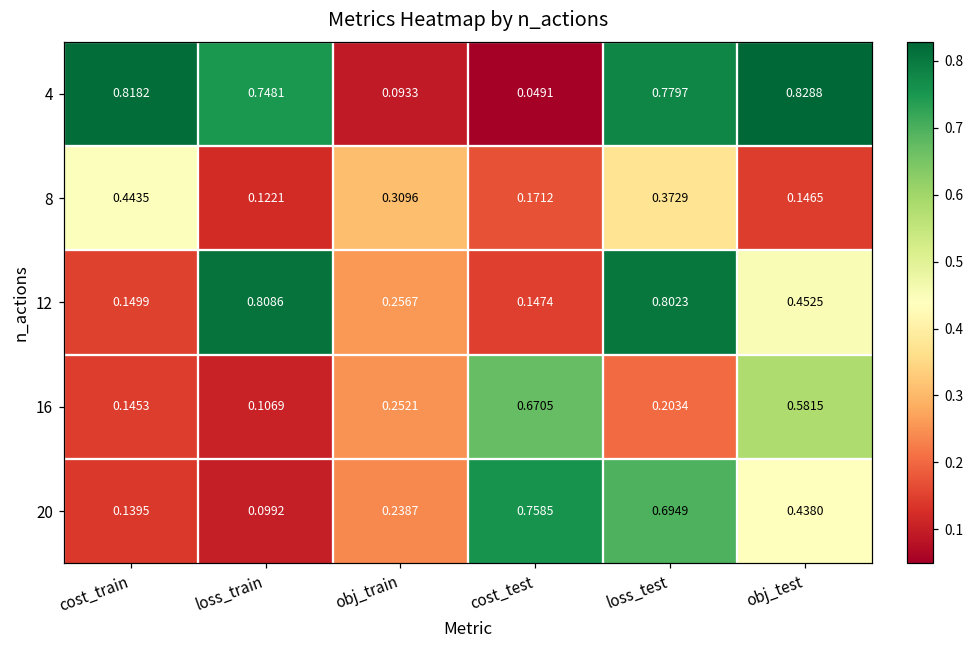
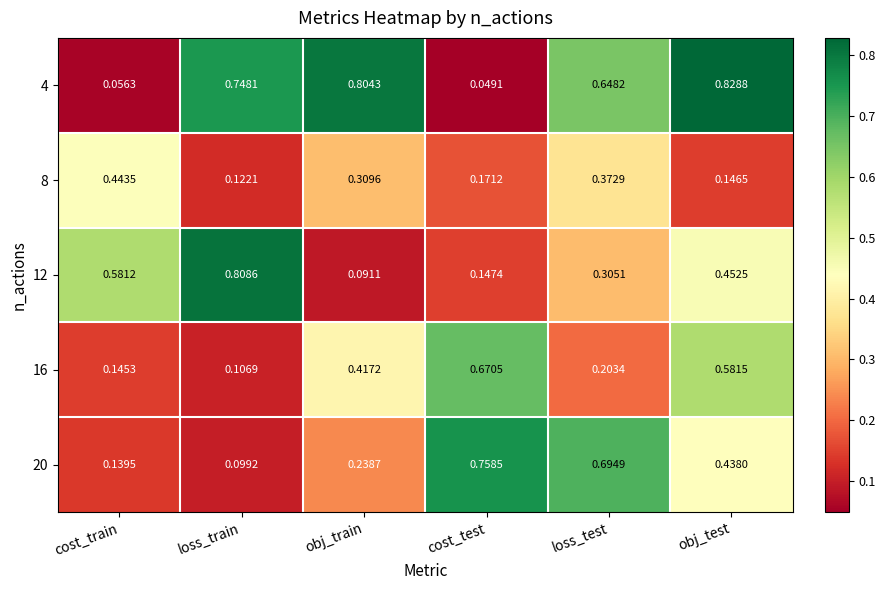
4, cost_train: 0.8182 -> 0.0563
4, obj_train: 0.0933 -> 0.8043
4, loss_test: 0.7797 -> 0.6482
12, cost_train: 0.1499 -> 0.5812
12, obj_train: 0.2567 -> 0.0911
12, loss_test: 0.8023 -> 0.3051
16, obj_train: 0.2521 -> 0.4172
